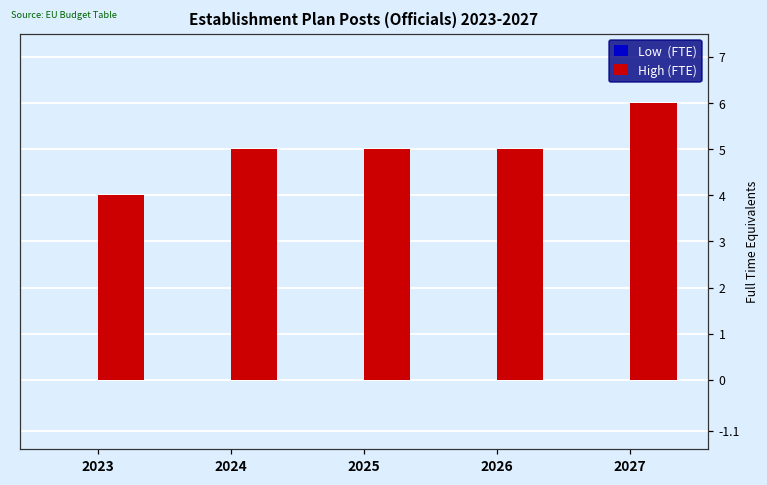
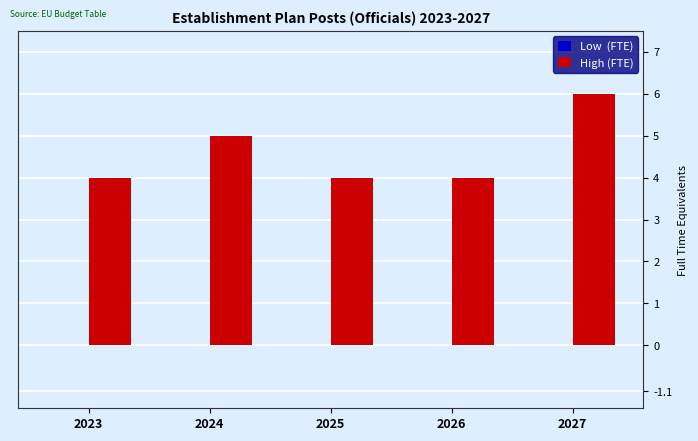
High (FTE), 2025: 5 -> 4
High (FTE), 2026: 5 -> 4
